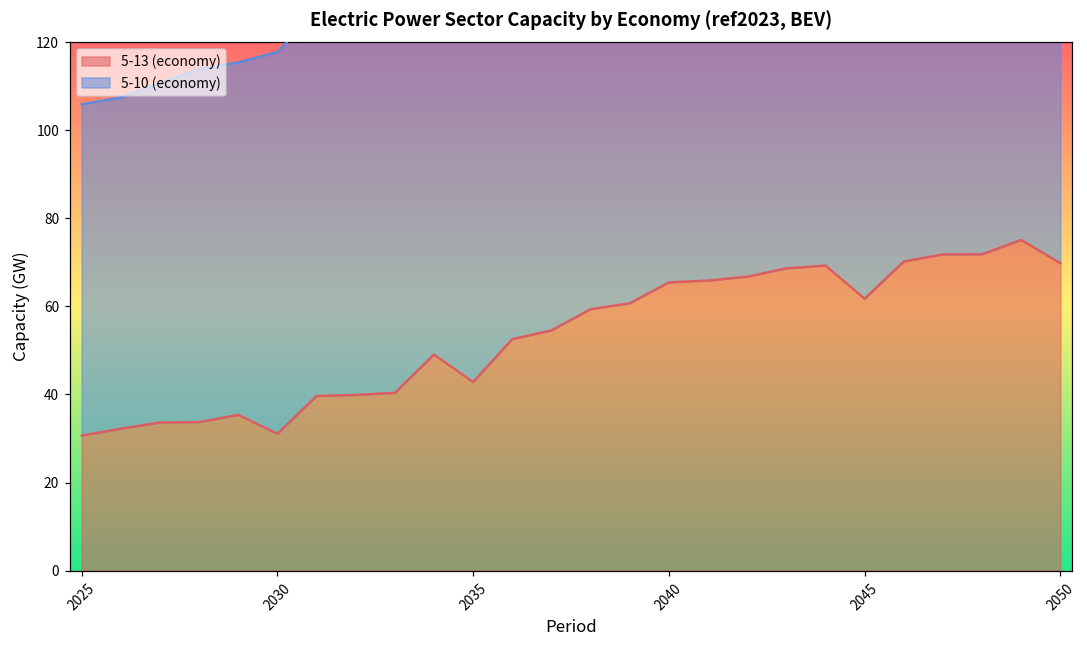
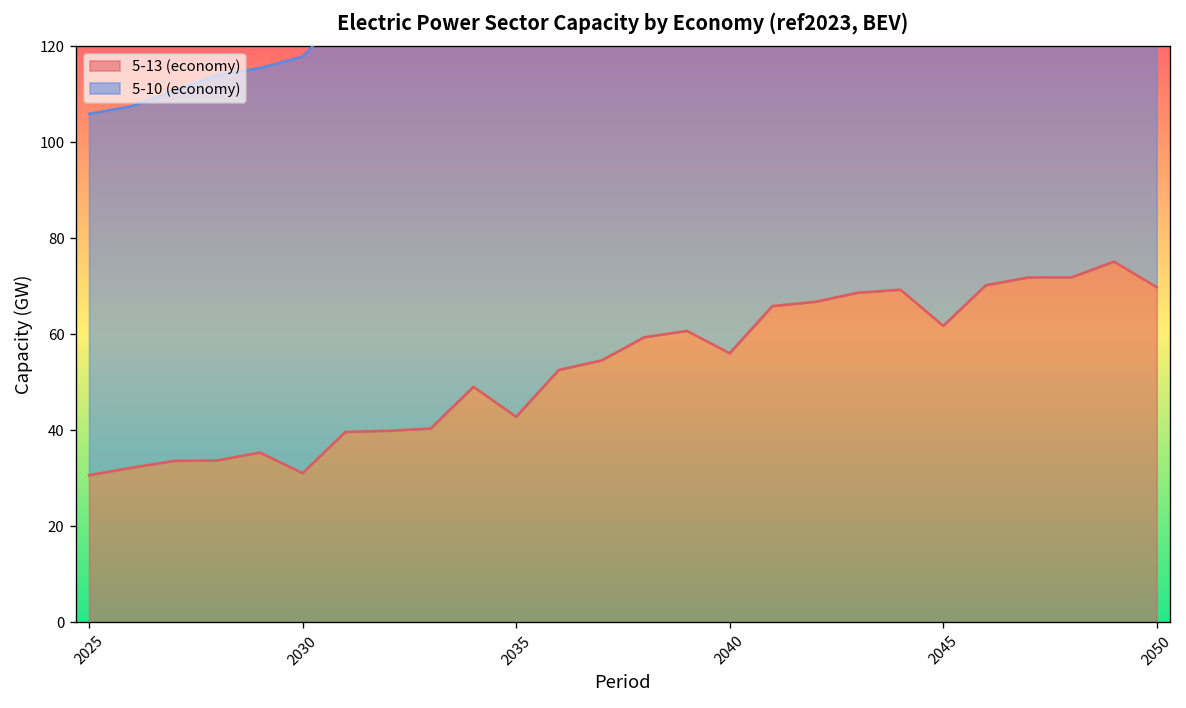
5-13 (economy), 2040: 65 -> 56
